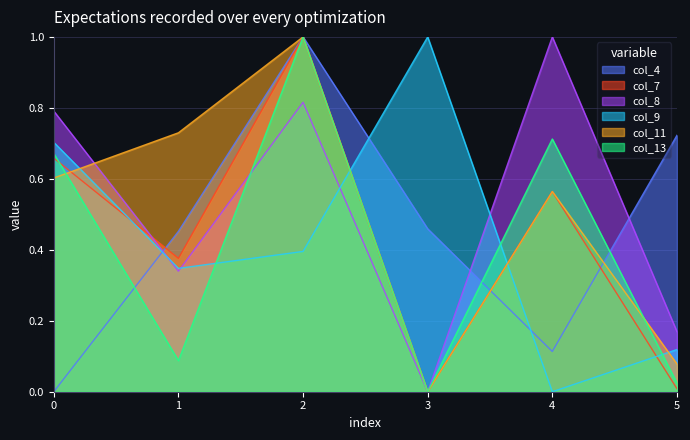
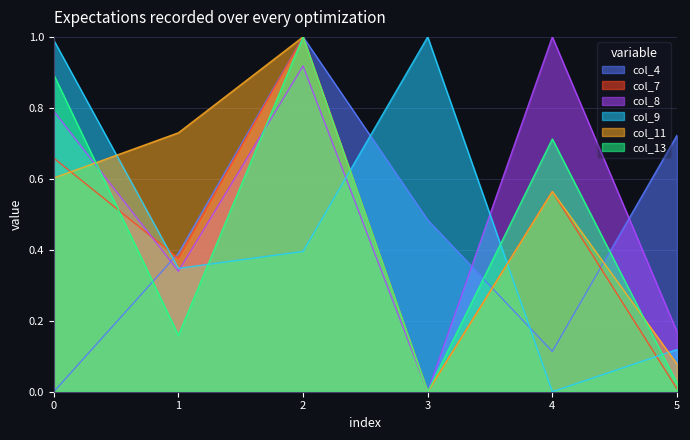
col_9, 0: 0.70 -> 0.99
col_13, 0: 0.67 -> 0.89
col_4, 1: 0.45 -> 0.39
col_13, 1: 0.09 -> 0.16
col_8, 2: 0.82 -> 0.92
col_4, 3: 0.46 -> 0.48
